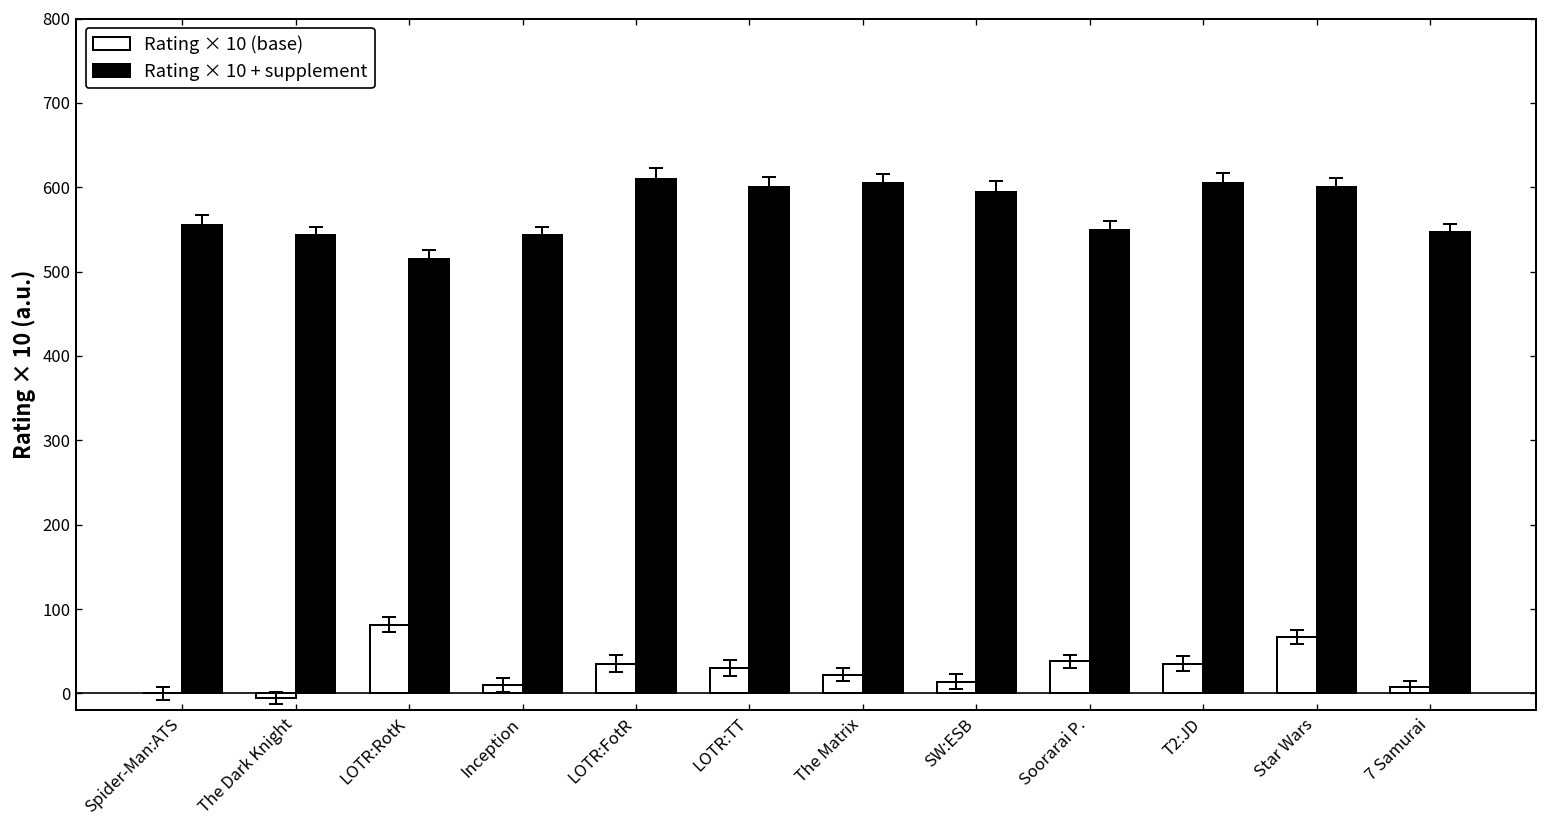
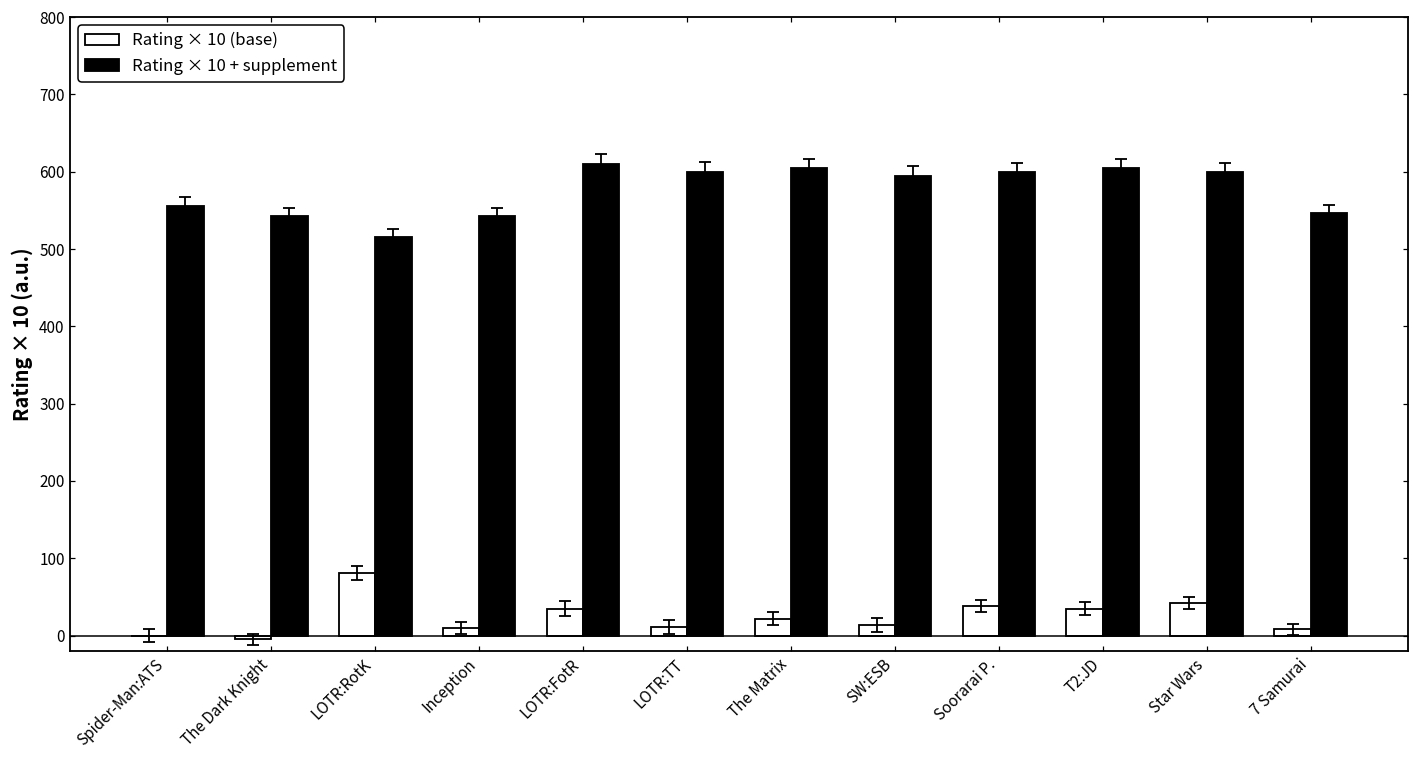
Rating × 10 (base), LOTR:TT: 30 -> 10
Rating × 10 + supplement, Soorarai P.: 550 -> 600
Rating × 10 (base), Star Wars: 70 -> 40
